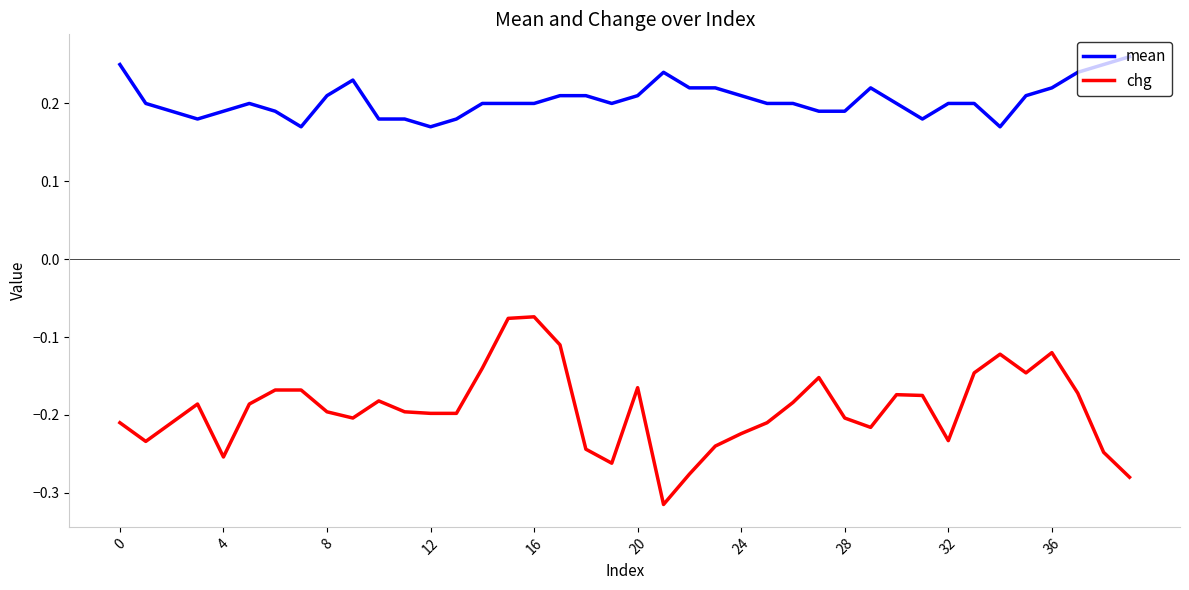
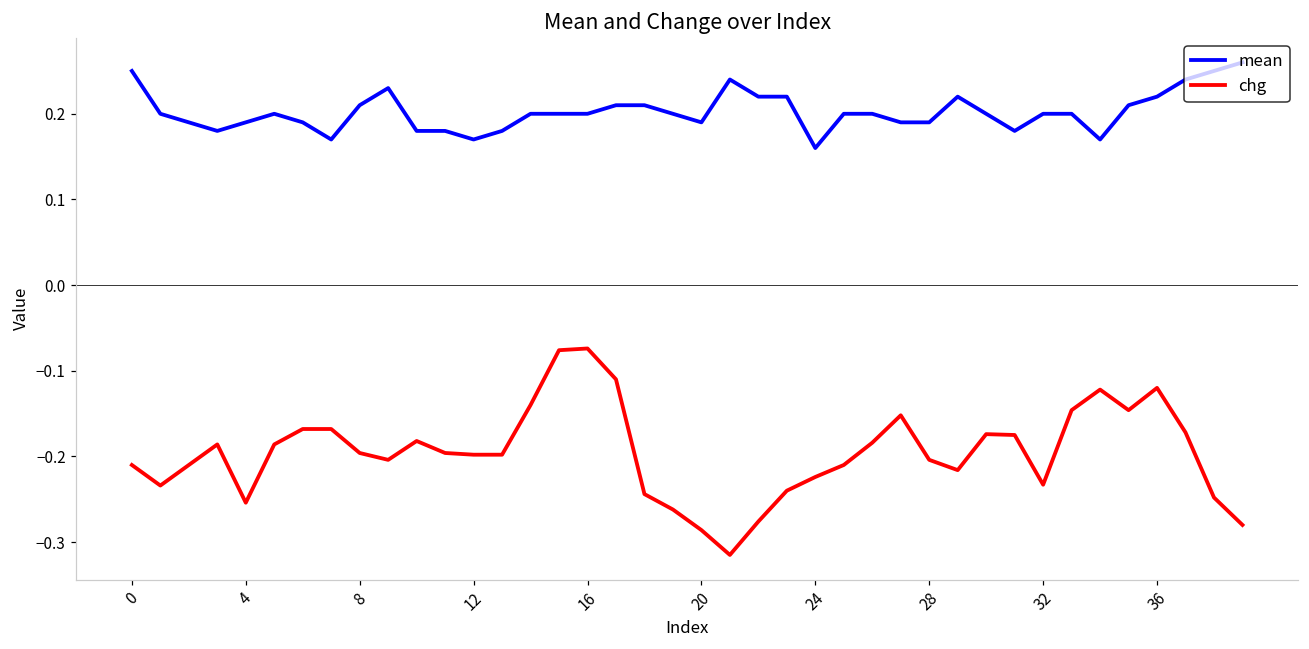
mean, 20: 0.21 -> 0.19
chg, 20: -0.17 -> -0.29
mean, 24: 0.21 -> 0.16
